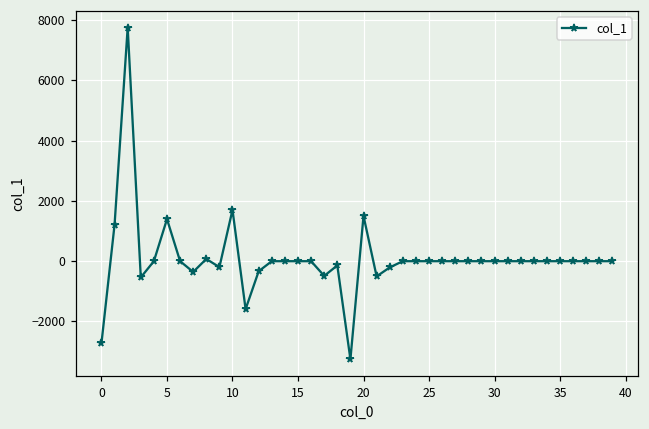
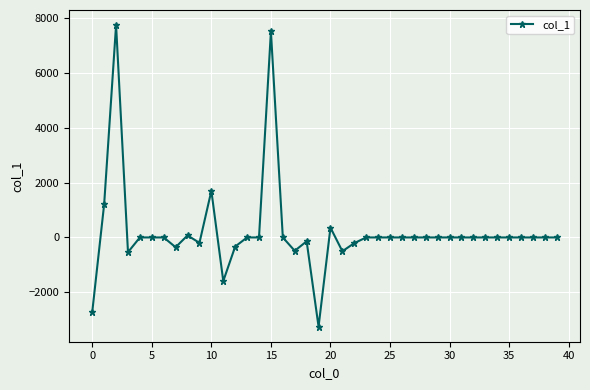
5: 1400 -> 0
15: 0 -> 7500
20: 1500 -> 400
